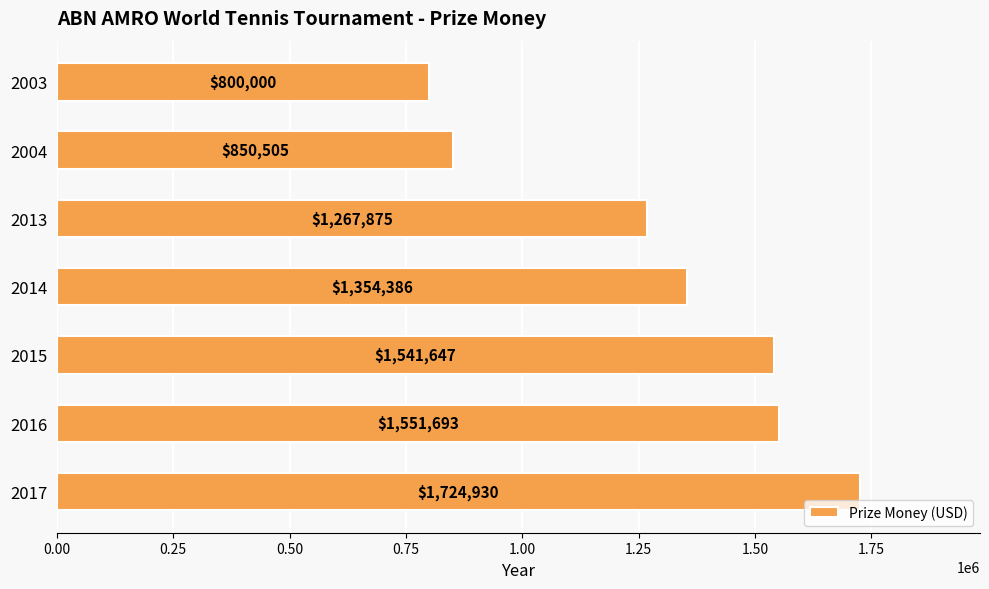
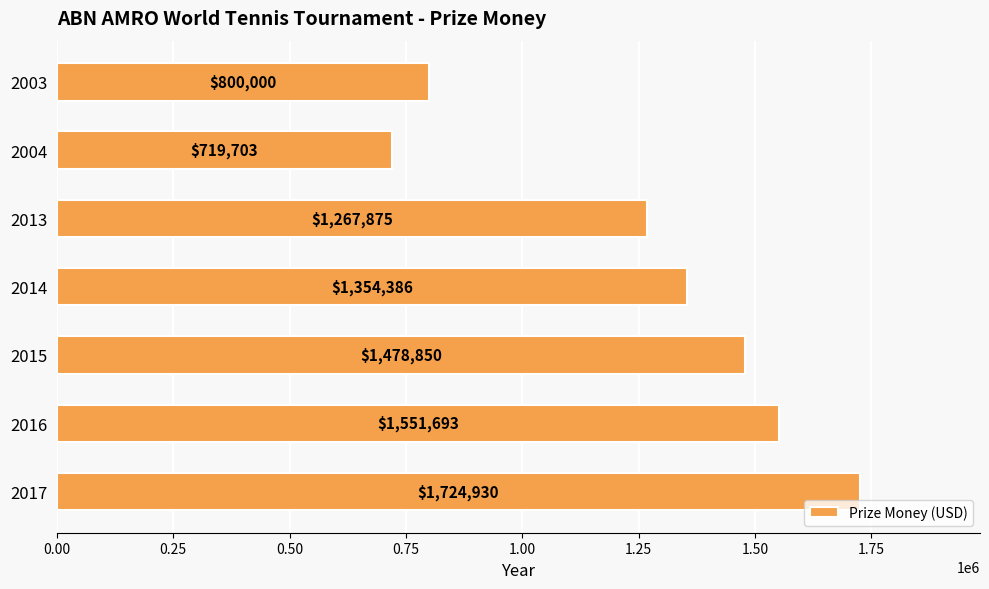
2004: $850,505 -> $719,703
2015: $1,541,647 -> $1,478,850
